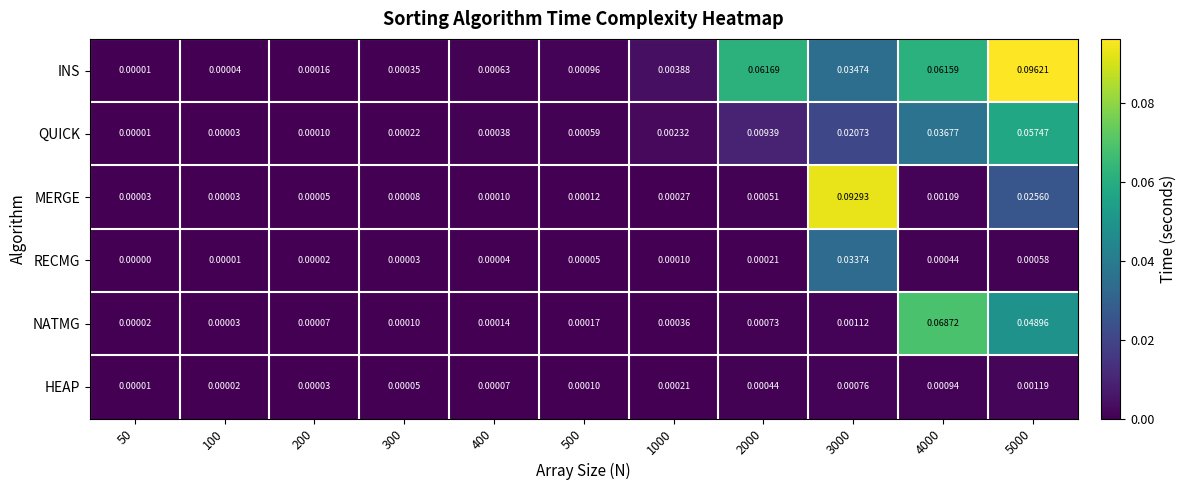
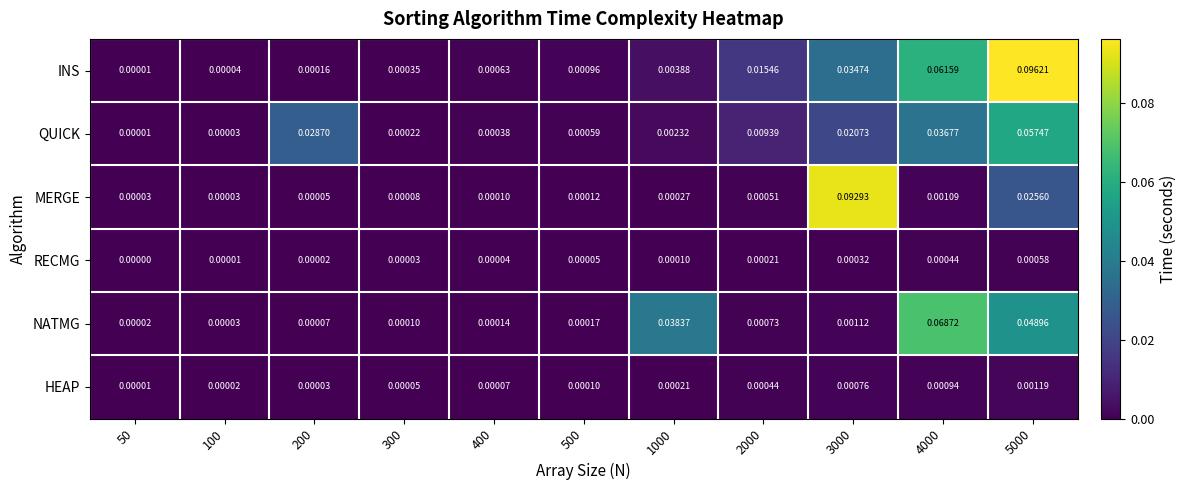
INS, 2000: 0.06169 -> 0.01546
QUICK, 200: 0.00010 -> 0.02870
RECMG, 3000: 0.03374 -> 0.00032
NATMG, 1000: 0.00036 -> 0.03837
